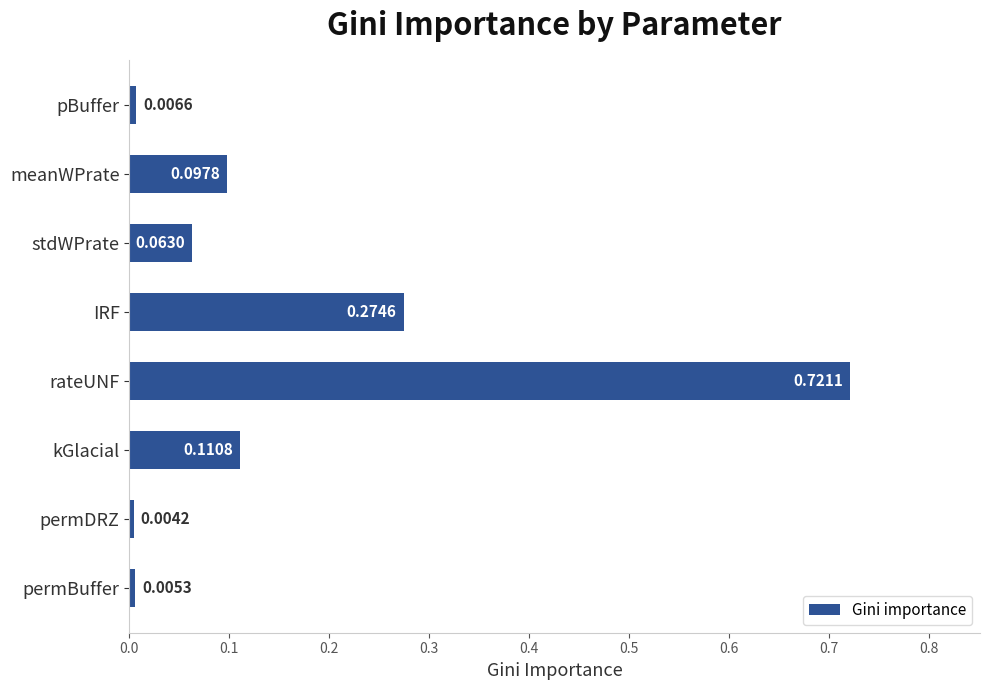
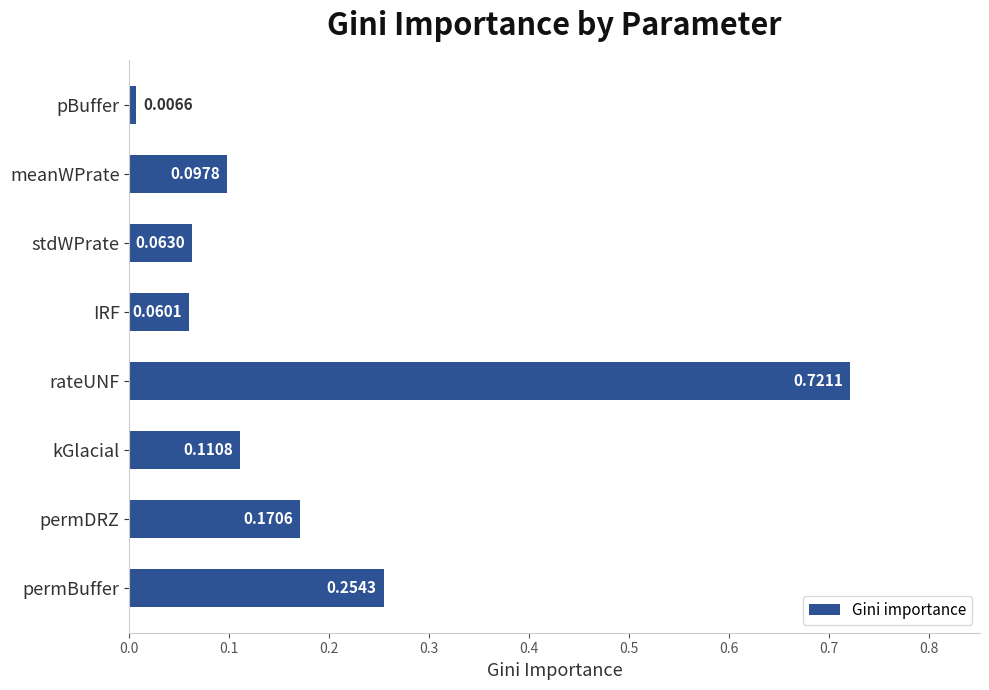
IRF: 0.2746 -> 0.0601
permDRZ: 0.0042 -> 0.1706
permBuffer: 0.0053 -> 0.2543
